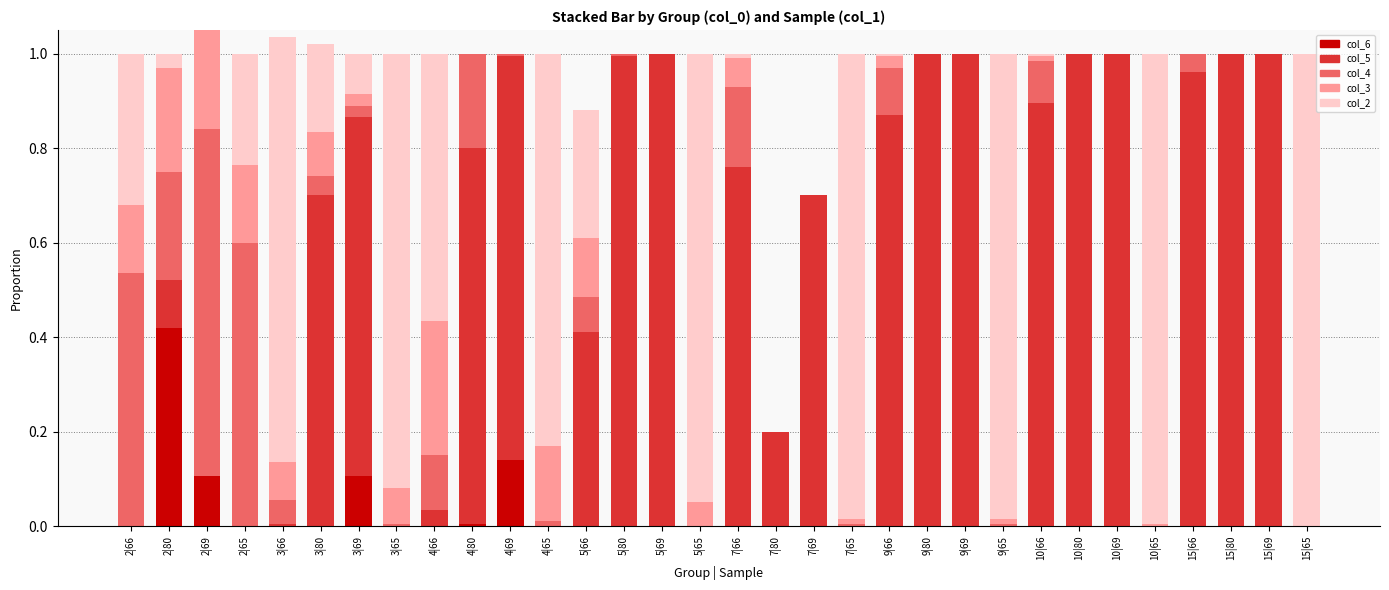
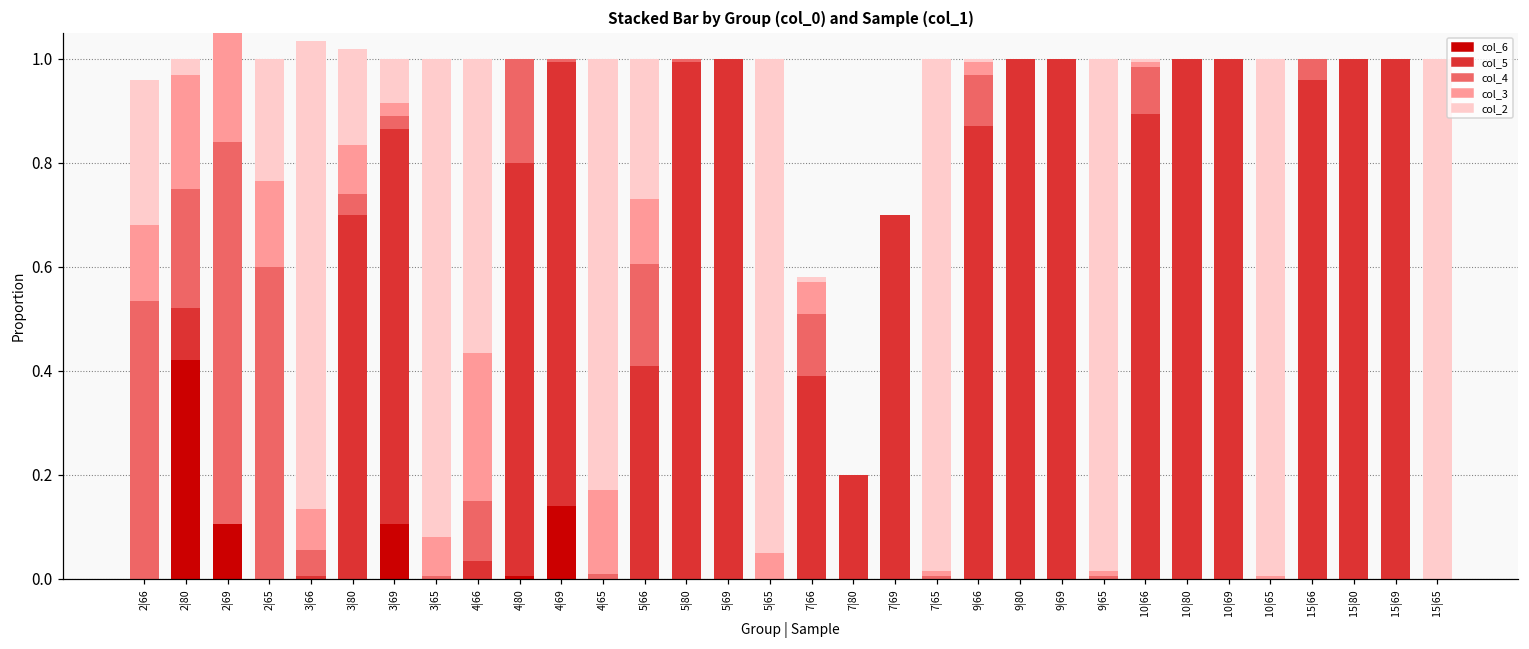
col_2, 2|66: 0.32 -> 0.28
col_4, 5|66: 0.08 -> 0.20
col_5, 7|66: 0.76 -> 0.39
col_4, 7|66: 0.17 -> 0.12
